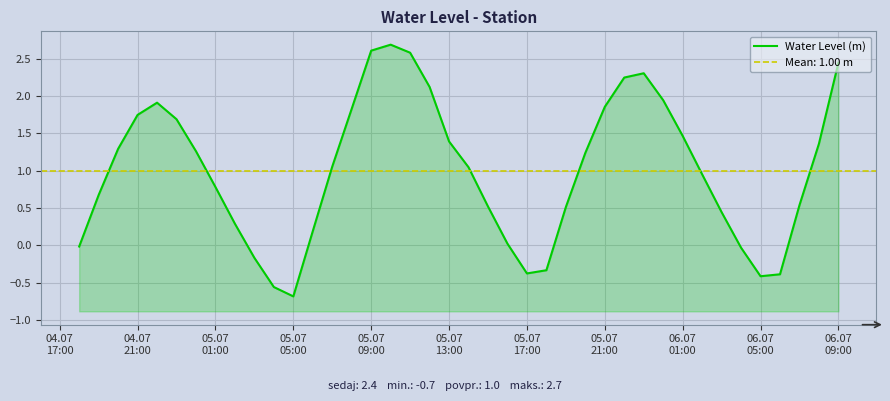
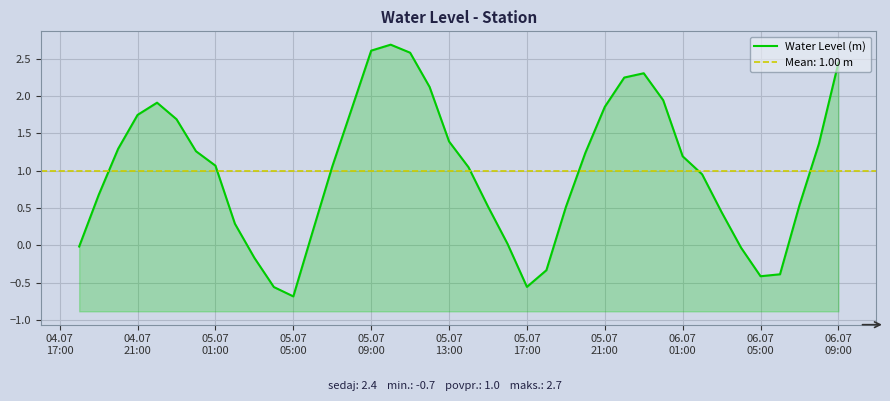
05.07 01:00: 0.8 -> 1.1
05.07 17:00: -0.4 -> -0.6
06.07 01:00: 1.5 -> 1.2
